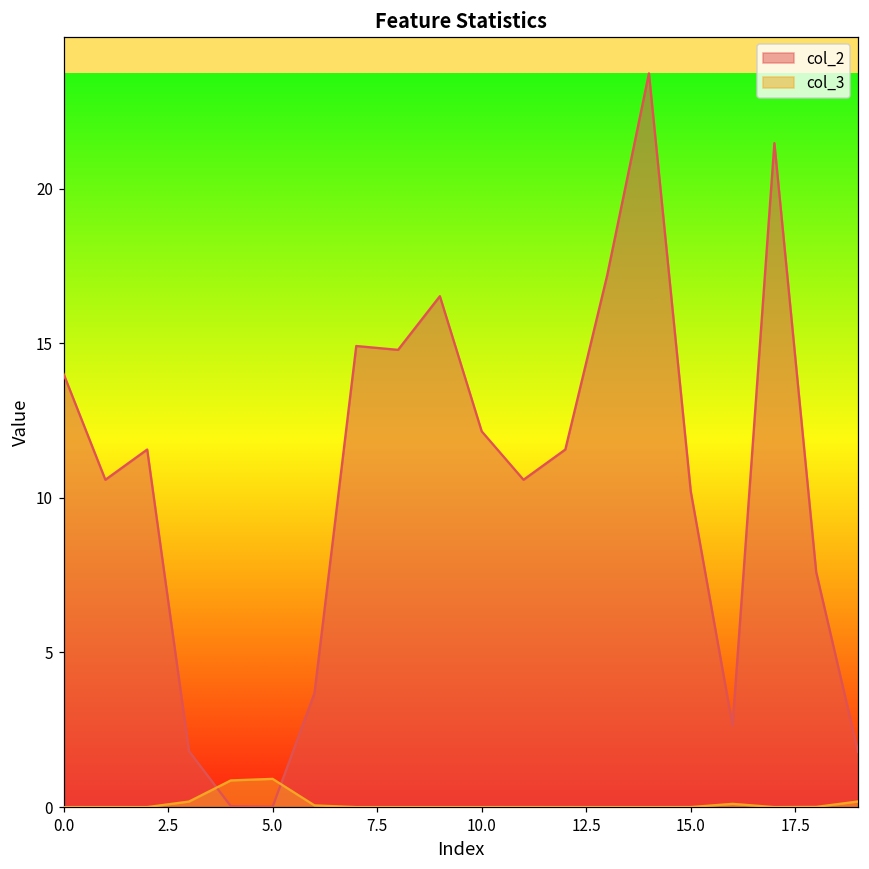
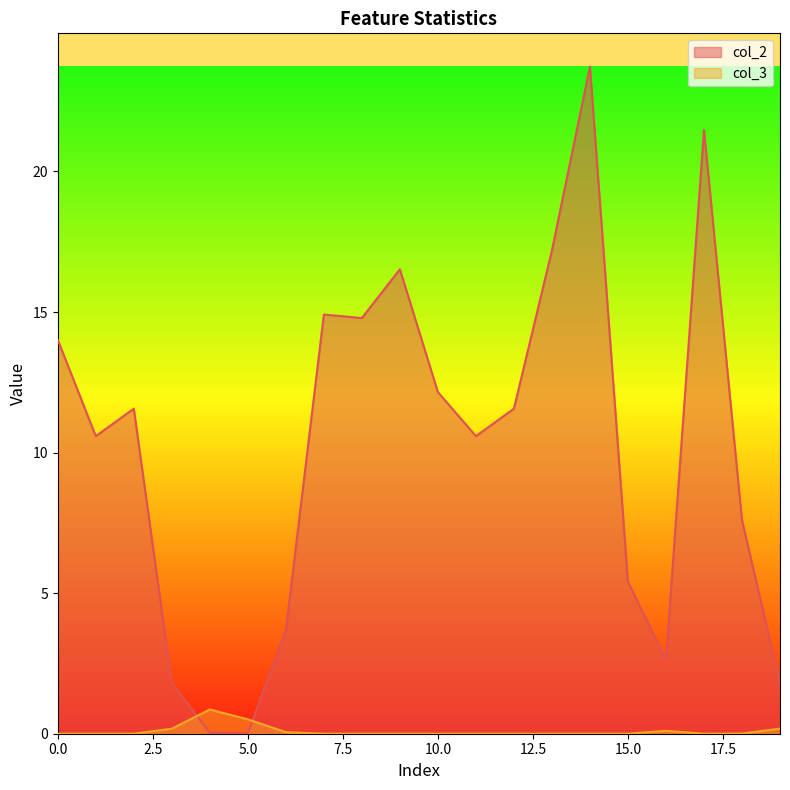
col_3, 5.0: 0.9 -> 0.5
col_2, 15.0: 10.2 -> 5.4
